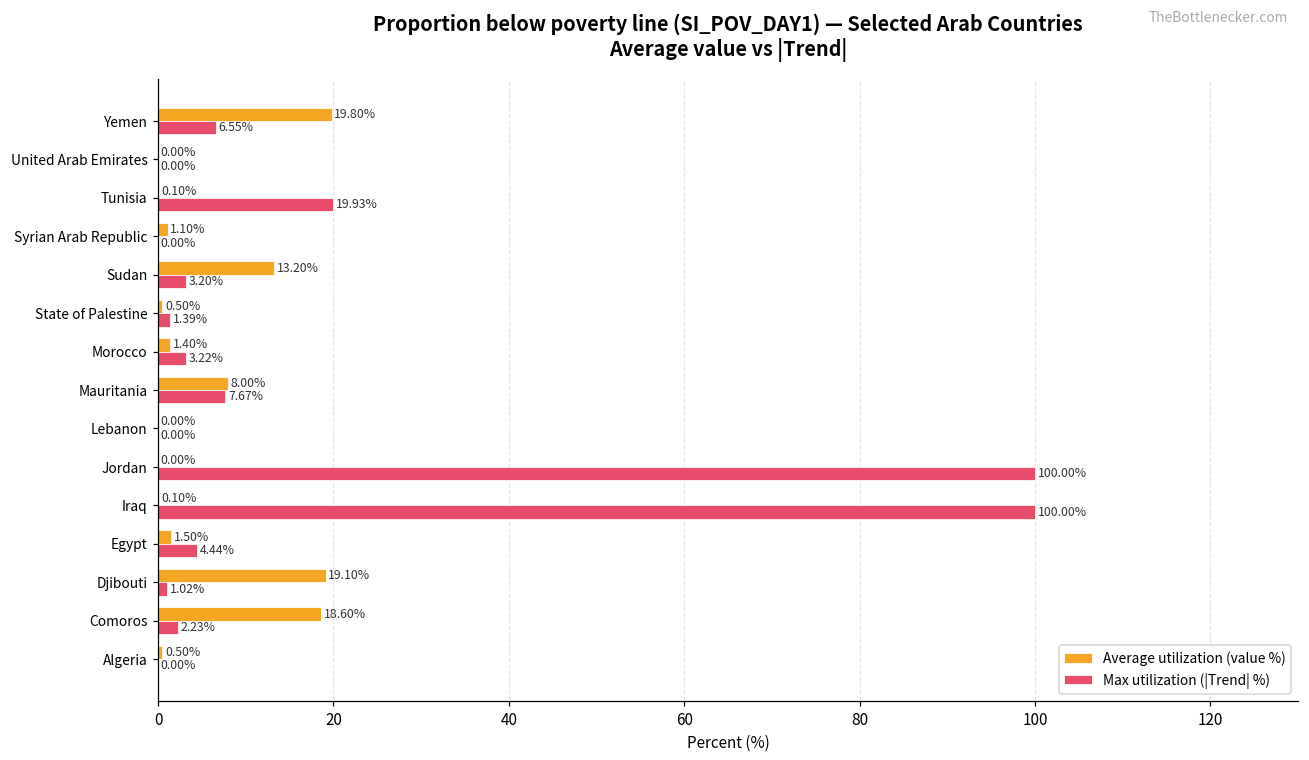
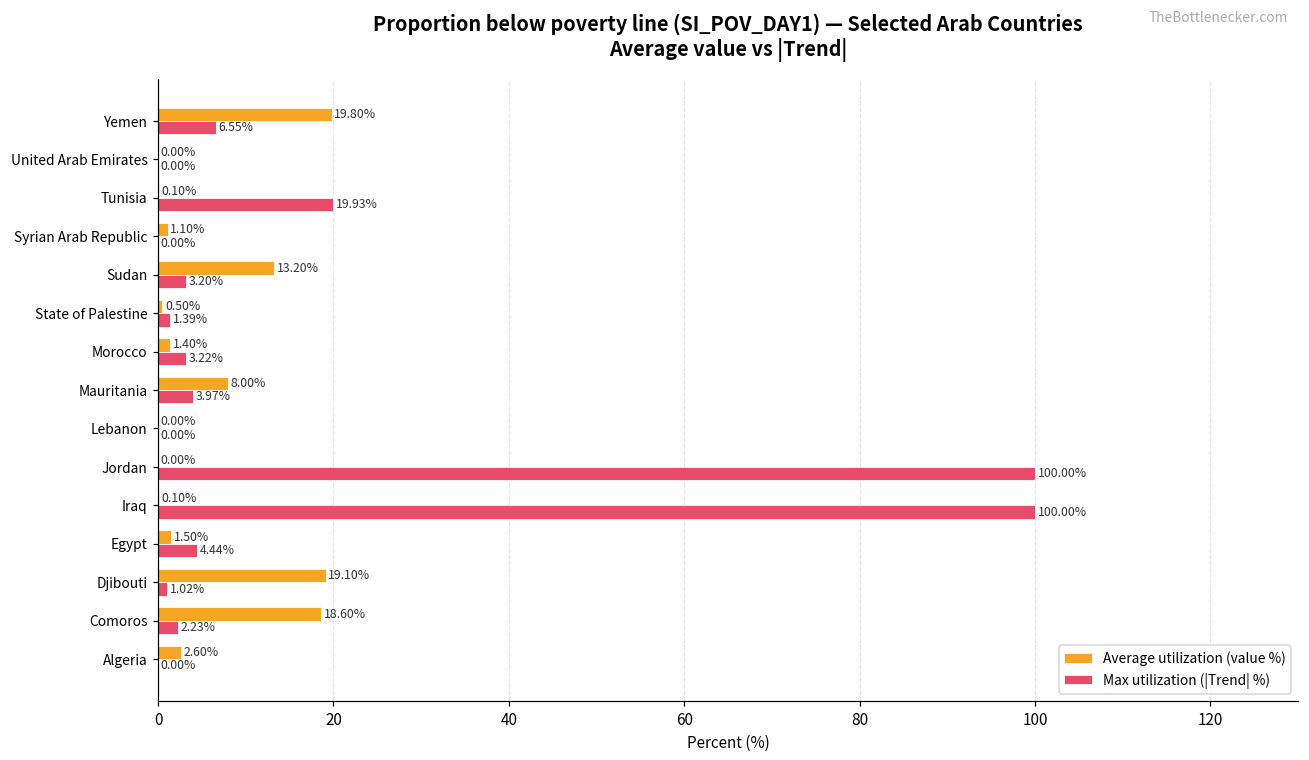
Max utilization (|Trend| %), Mauritania: 7.67% -> 3.97%
Average utilization (value %), Algeria: 0.50% -> 2.60%
